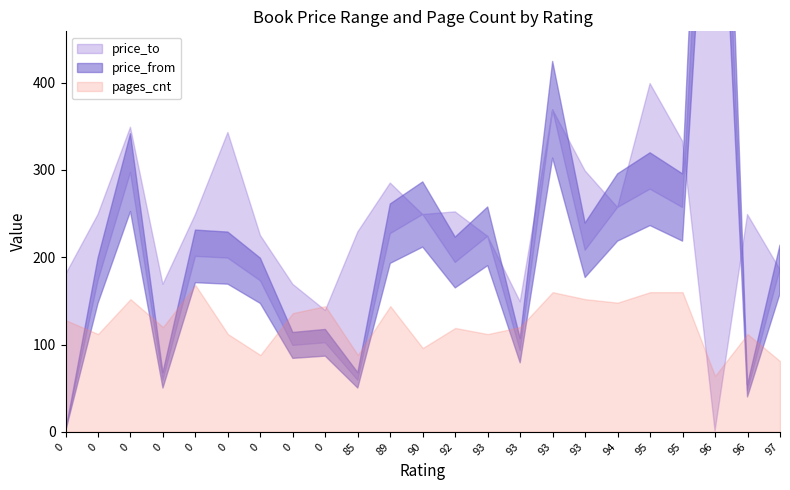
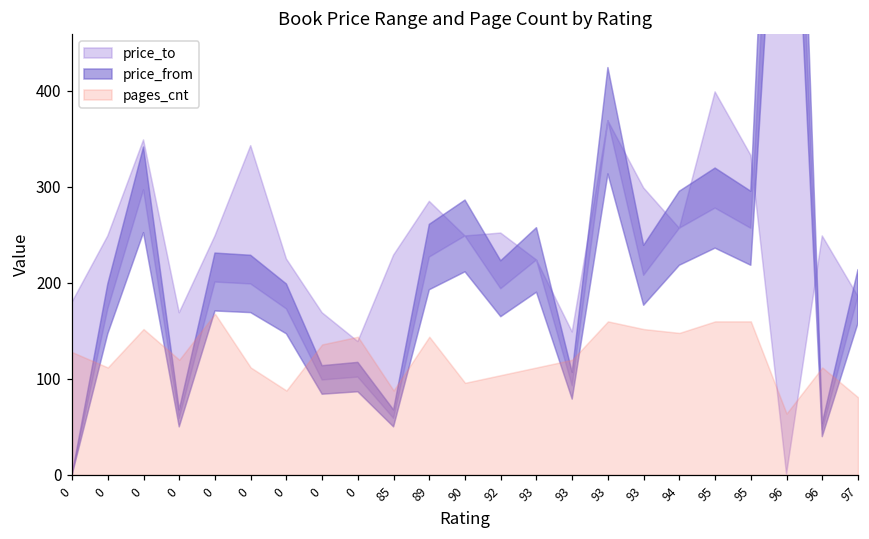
pages_cnt, 92: 120 -> 100
